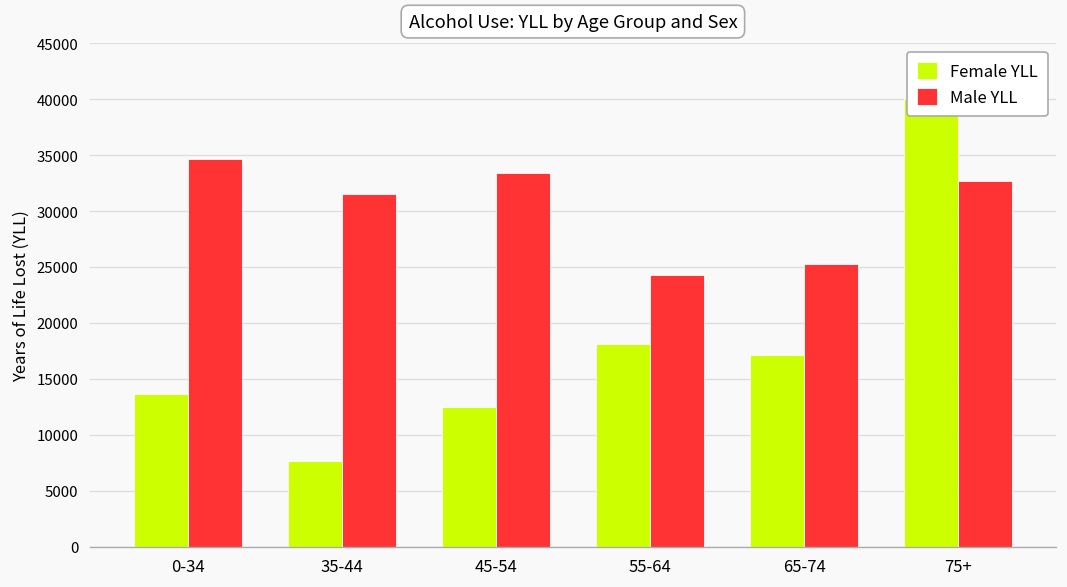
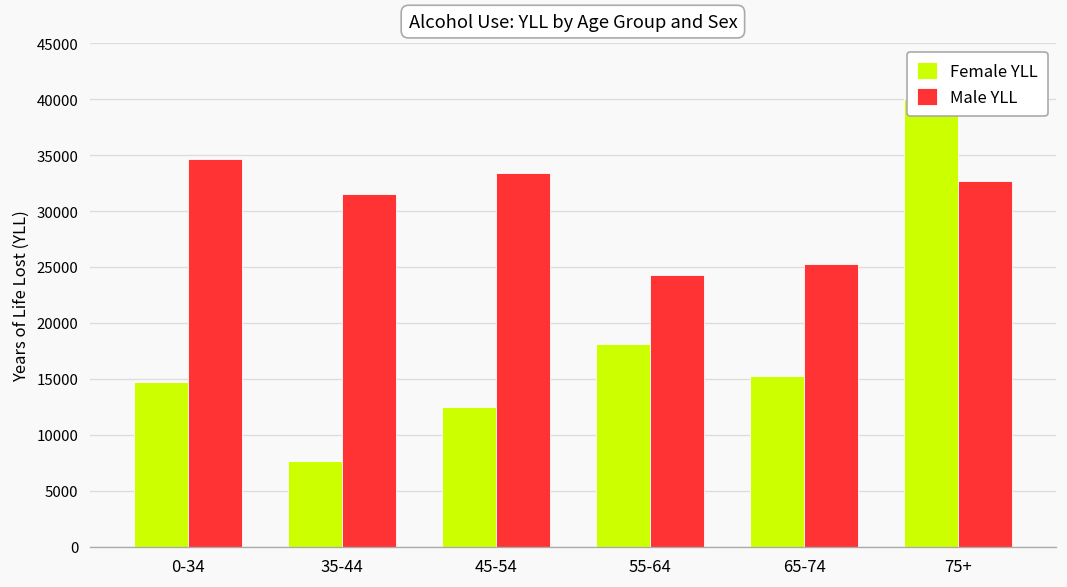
Female YLL, 0-34: 14000 -> 15000
Female YLL, 65-74: 17000 -> 15000
